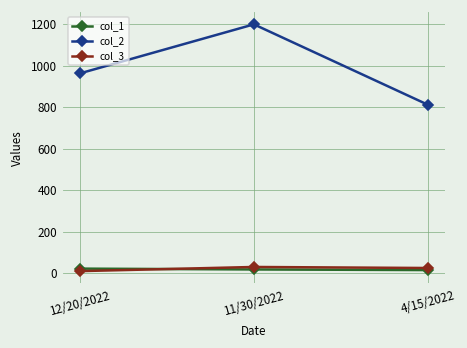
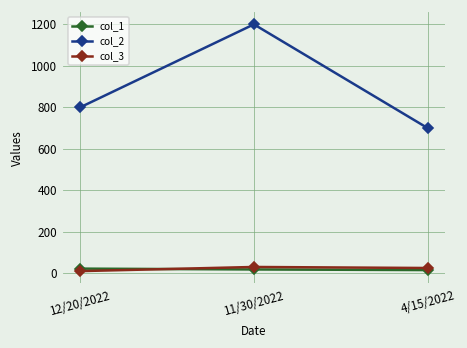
col_2, 12/20/2022: 960 -> 800
col_2, 4/15/2022: 810 -> 700
